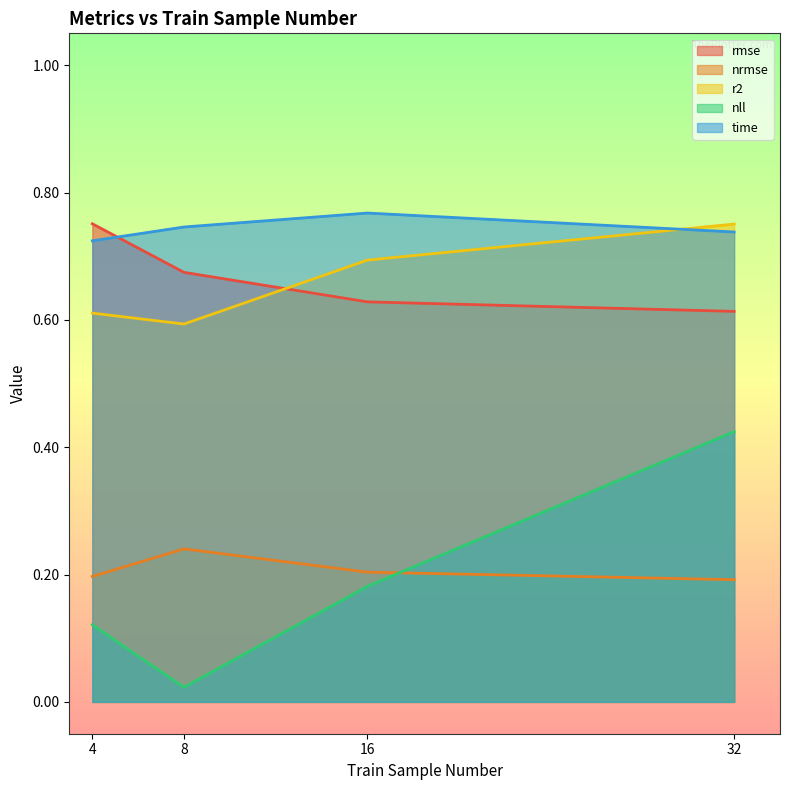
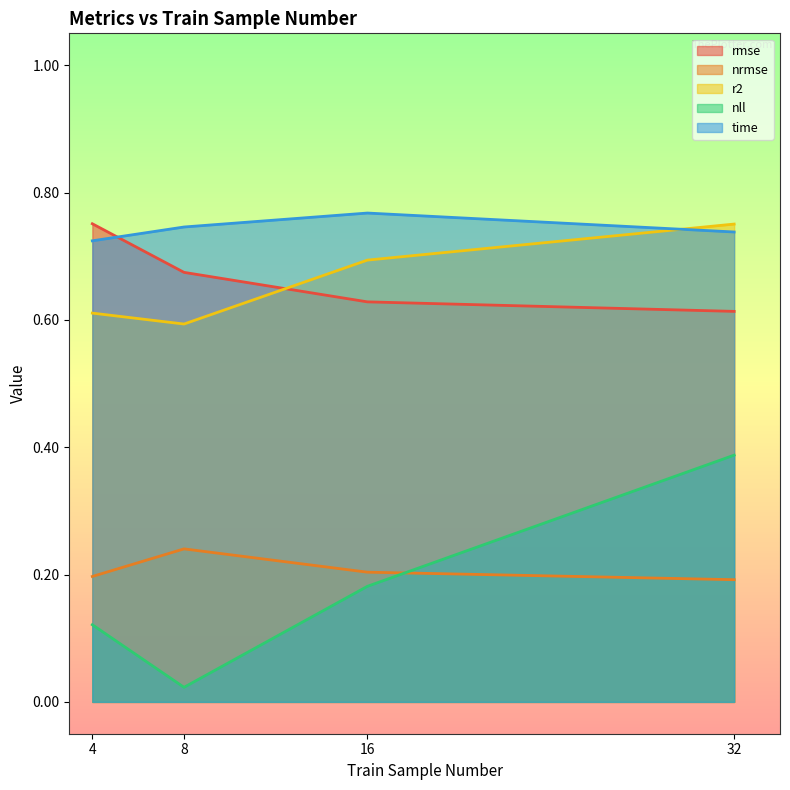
nll, 32: 0.42 -> 0.39
